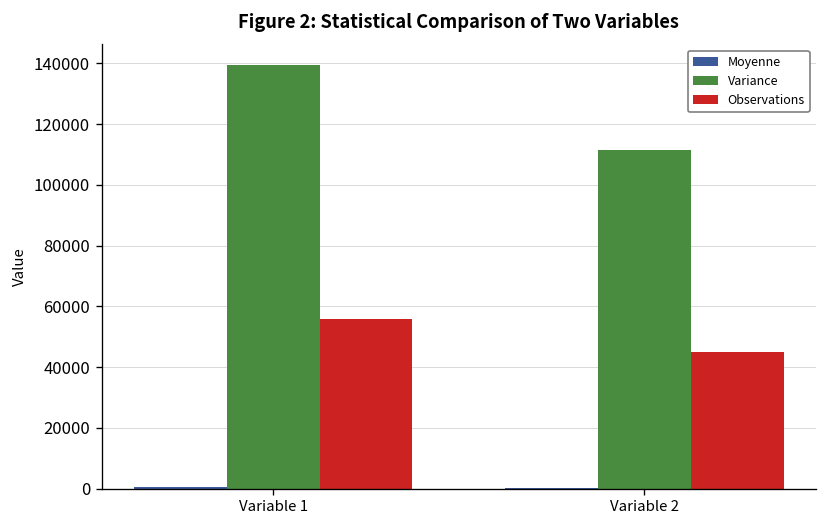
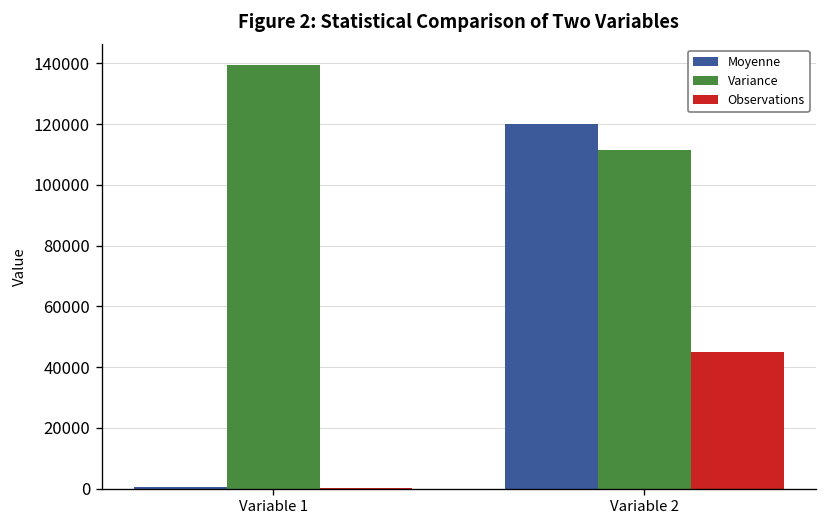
Observations, Variable 1: 56000 -> 0
Moyenne, Variable 2: 0 -> 120000
